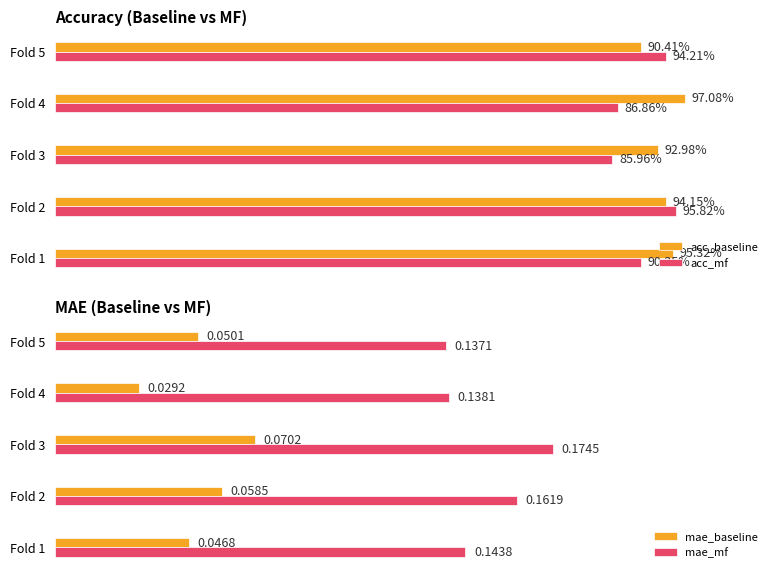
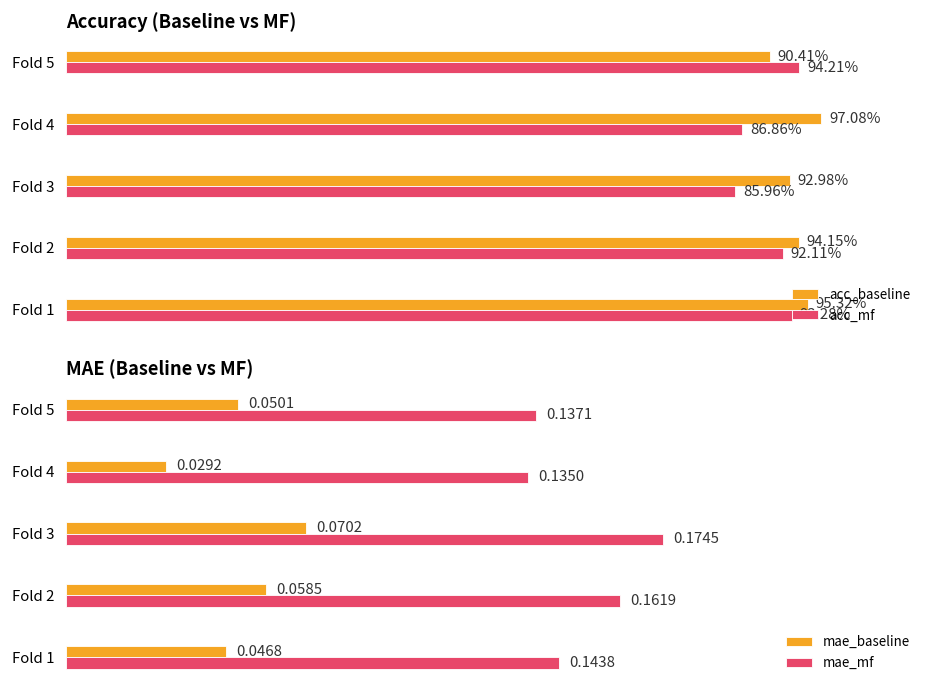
Accuracy (Baseline vs MF), acc_mf, Fold 2: 95.82% -> 92.11%
Accuracy (Baseline vs MF), acc_mf, Fold 1: 90.35% -> 93.28%
MAE (Baseline vs MF), mae_mf, Fold 4: 0.1381 -> 0.1350
